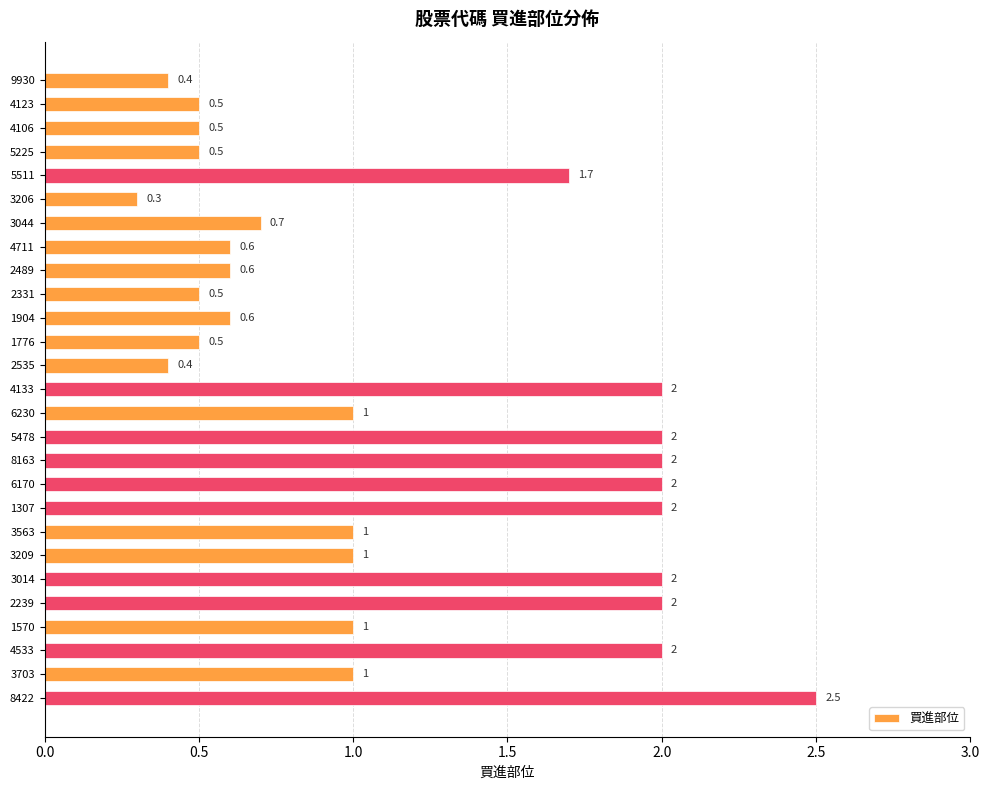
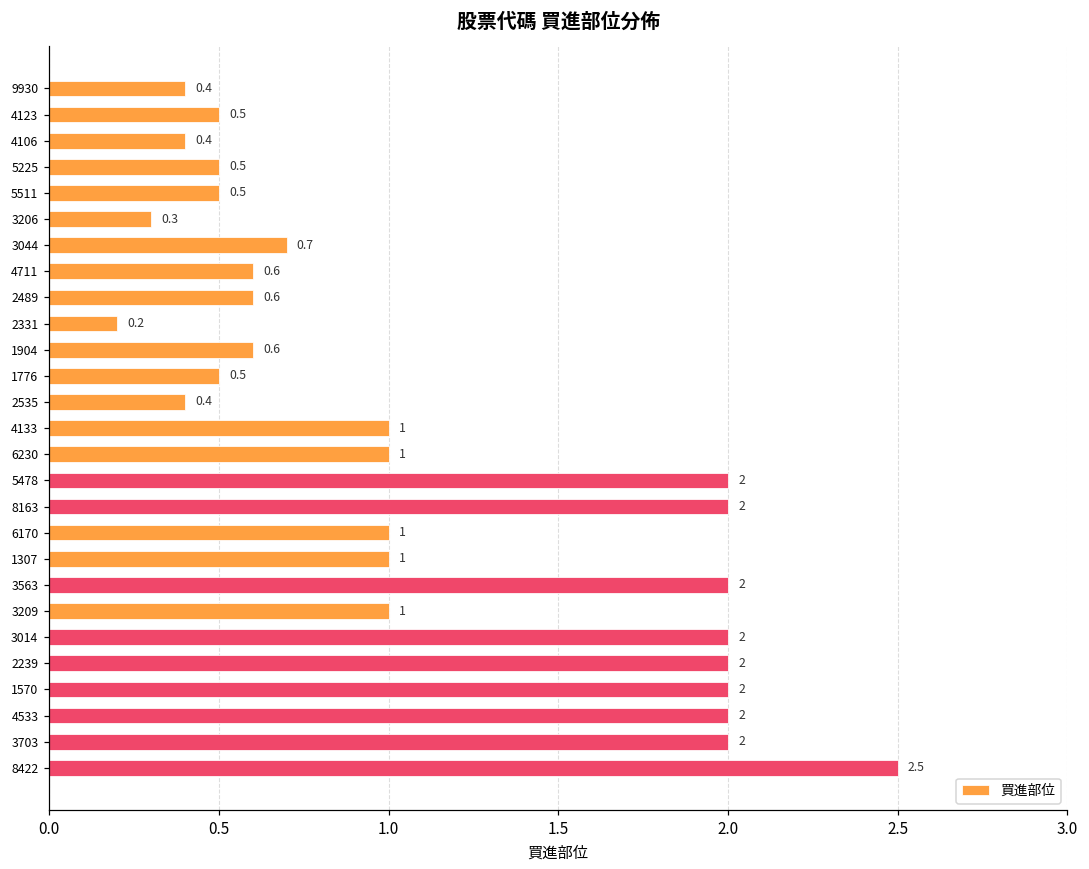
4106: 0.5 -> 0.4
5511: 1.7 -> 0.5
2331: 0.5 -> 0.2
4133: 2 -> 1
6170: 2 -> 1
1307: 2 -> 1
3563: 1 -> 2
1570: 1 -> 2
3703: 1 -> 2
